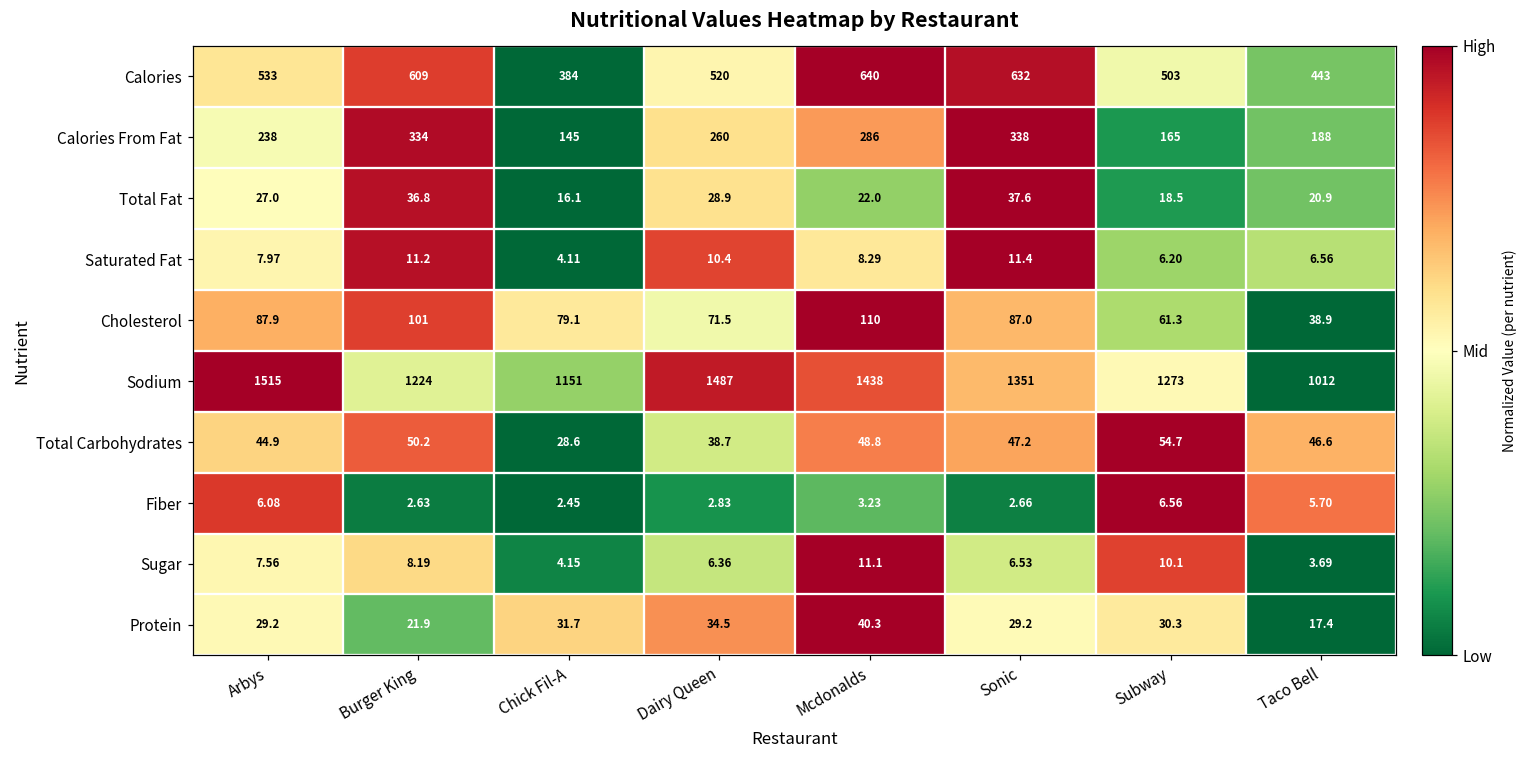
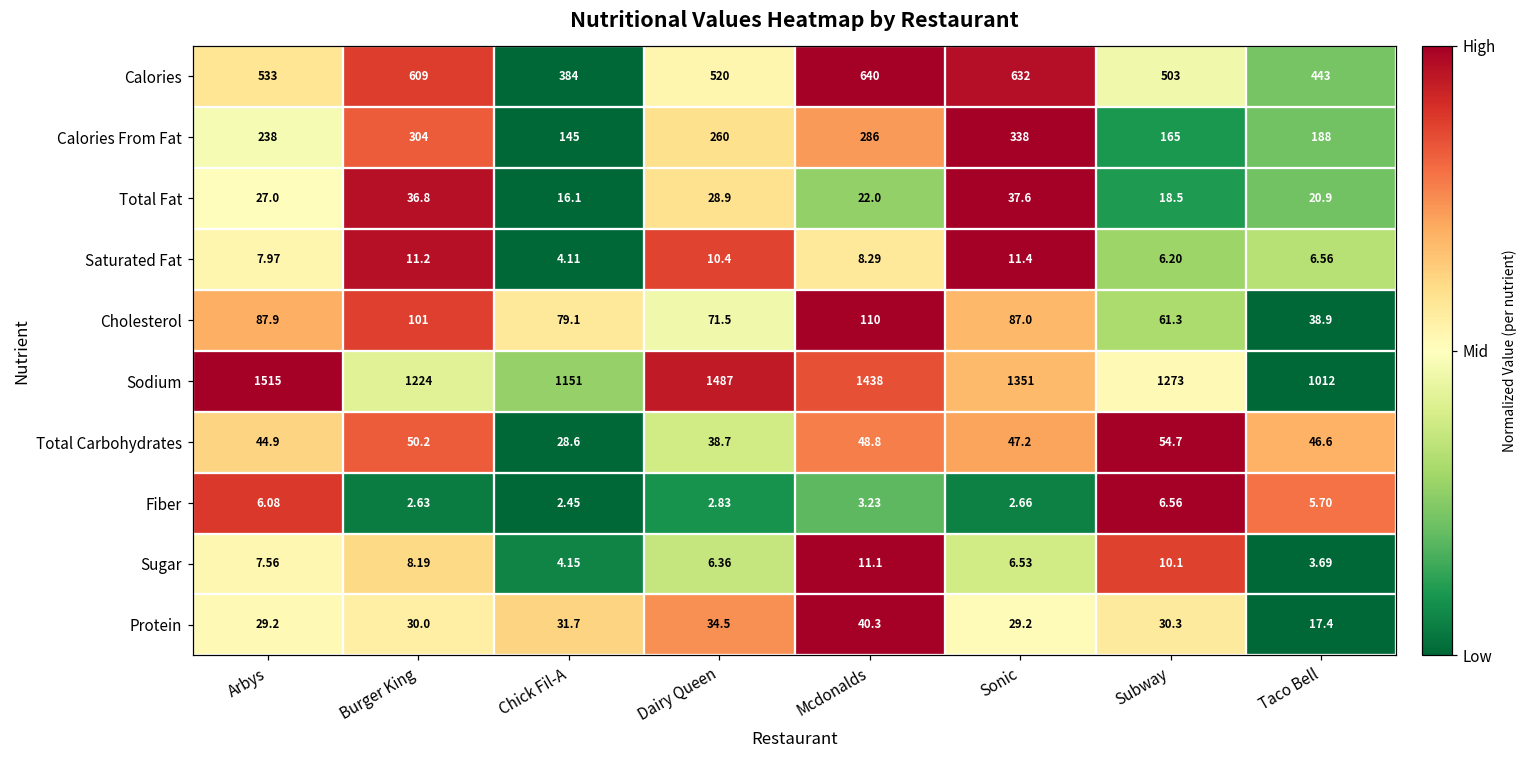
Calories From Fat, Burger King: 334 -> 304
Protein, Burger King: 21.9 -> 30.0
